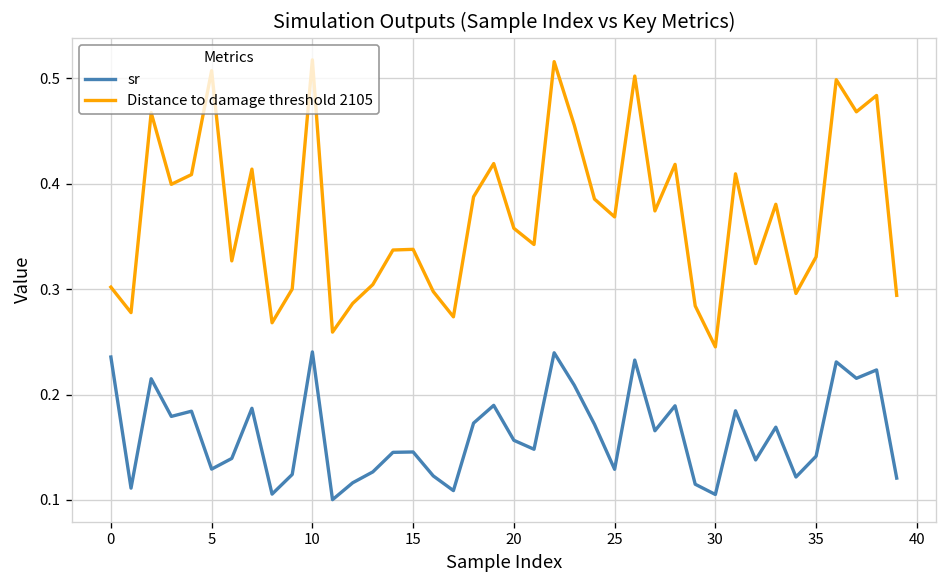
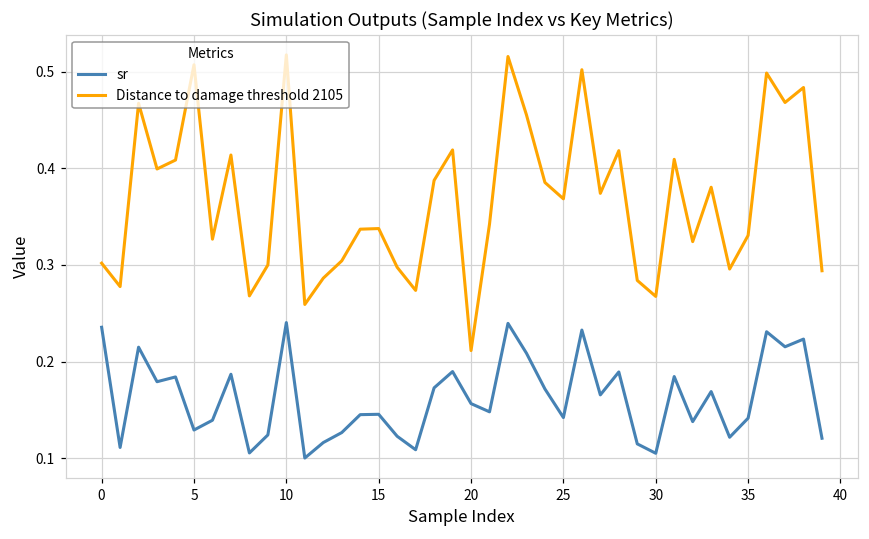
Distance to damage threshold 2105, 20: 0.36 -> 0.21
sr, 25: 0.13 -> 0.14
Distance to damage threshold 2105, 30: 0.25 -> 0.27
